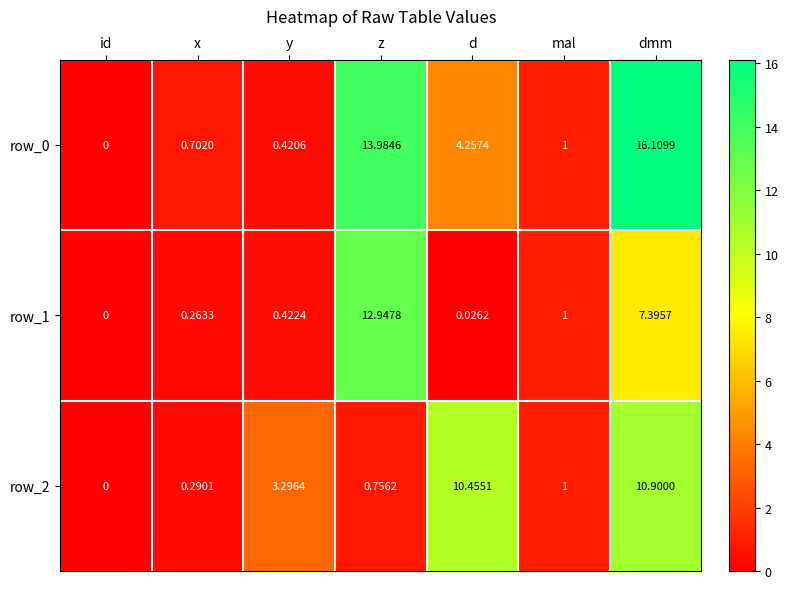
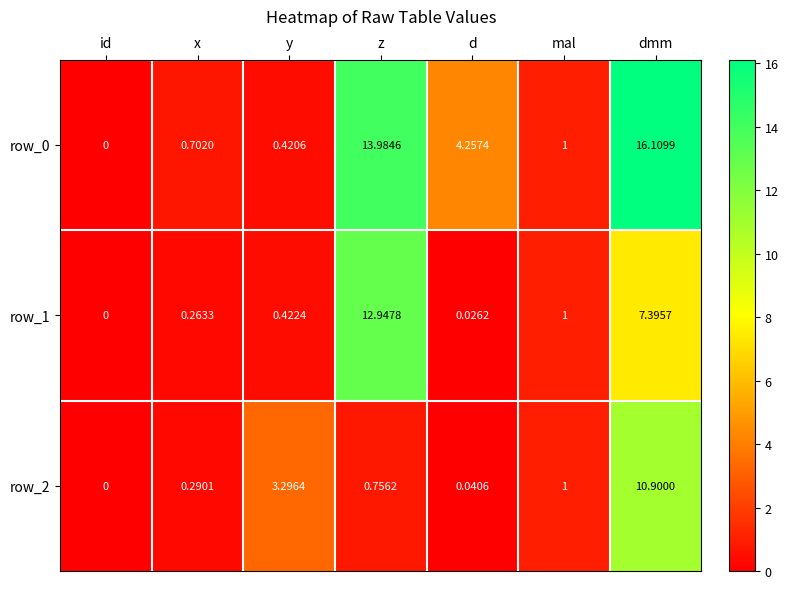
row_2, d: 10.4551 -> 0.0406
